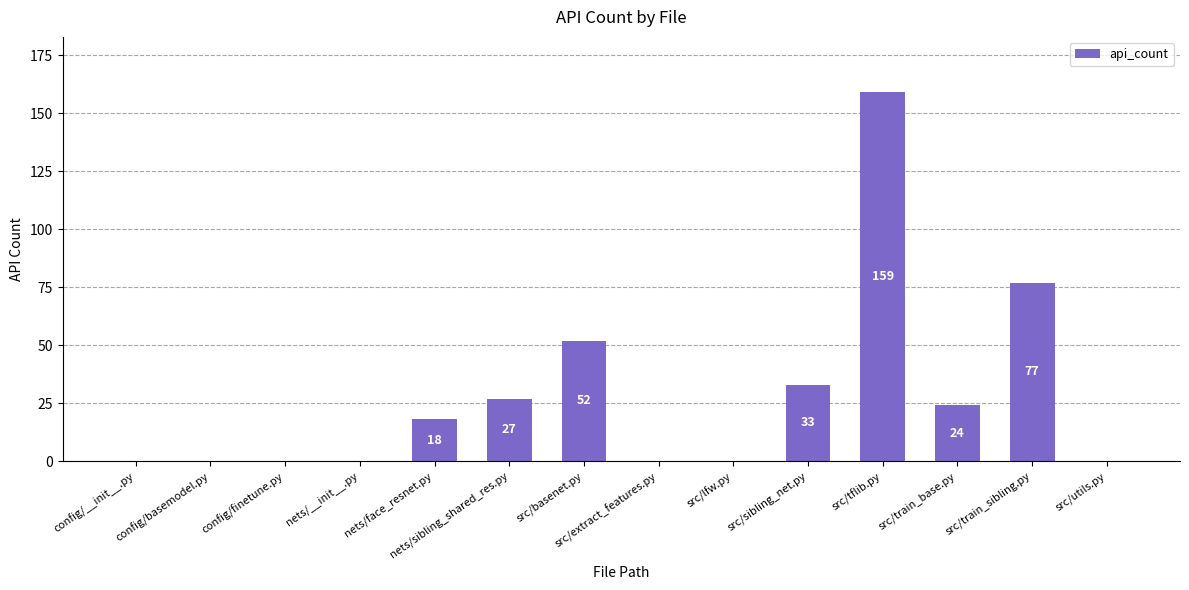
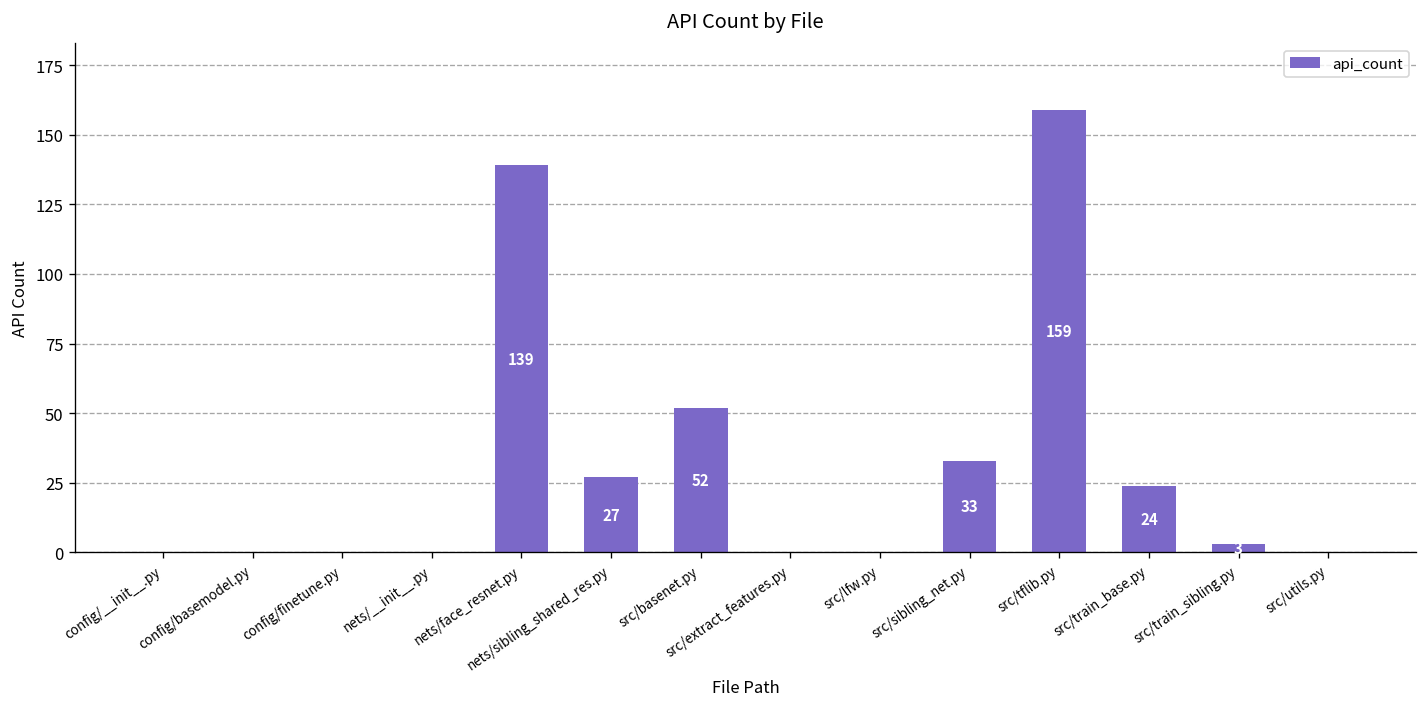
nets/face_resnet.py: 18 -> 139
src/train_sibling.py: 77 -> 3
